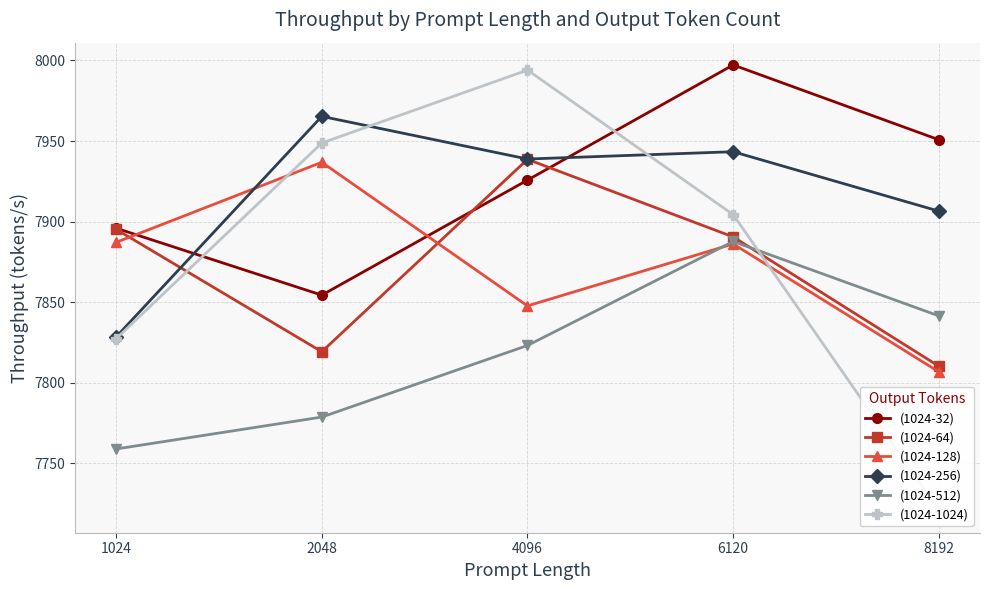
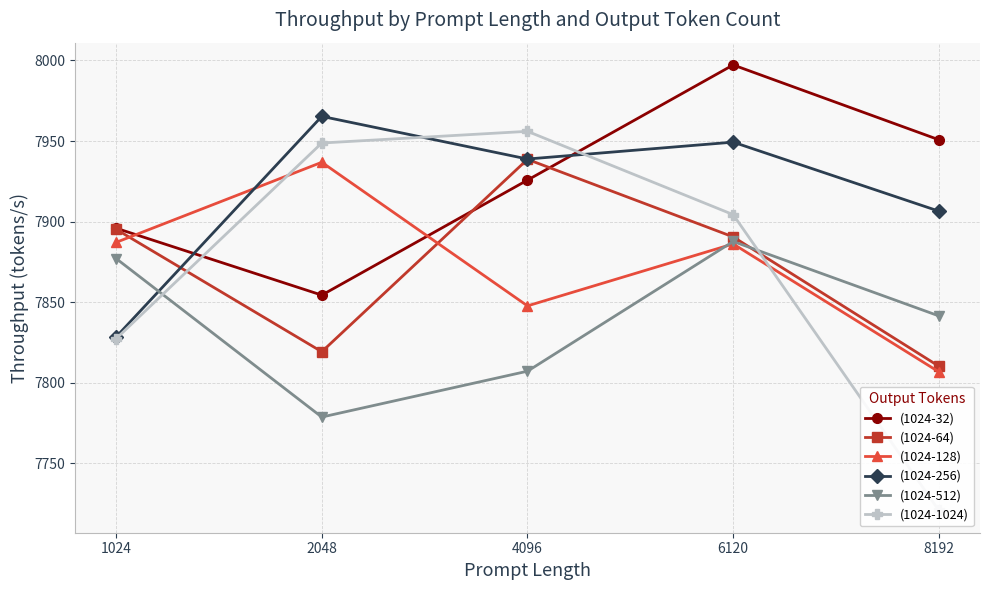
(1024-512), 1024: 7759 -> 7877
(1024-512), 4096: 7823 -> 7807
(1024-1024), 4096: 7994 -> 7956
(1024-256), 6120: 7943 -> 7949
